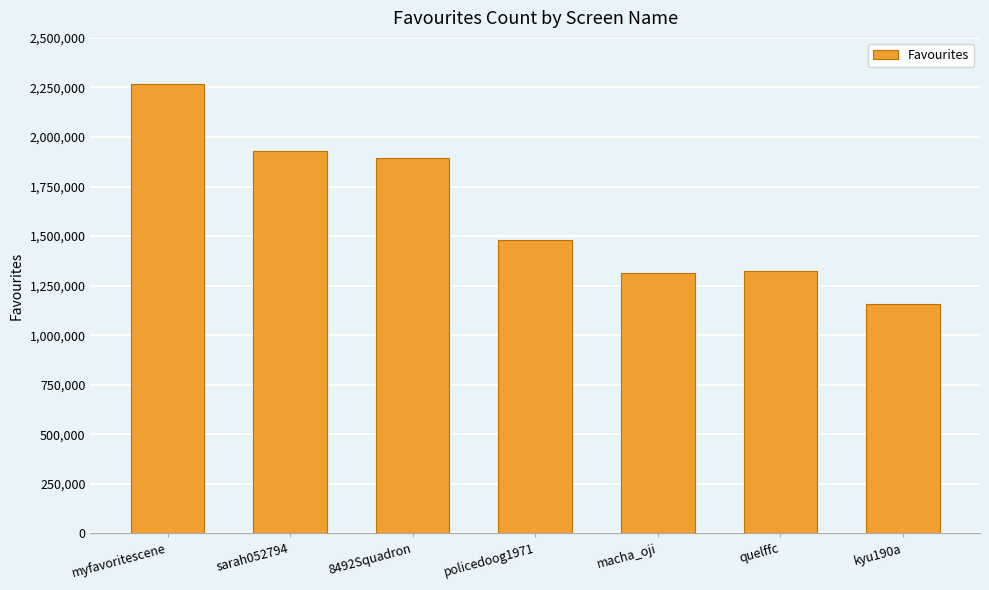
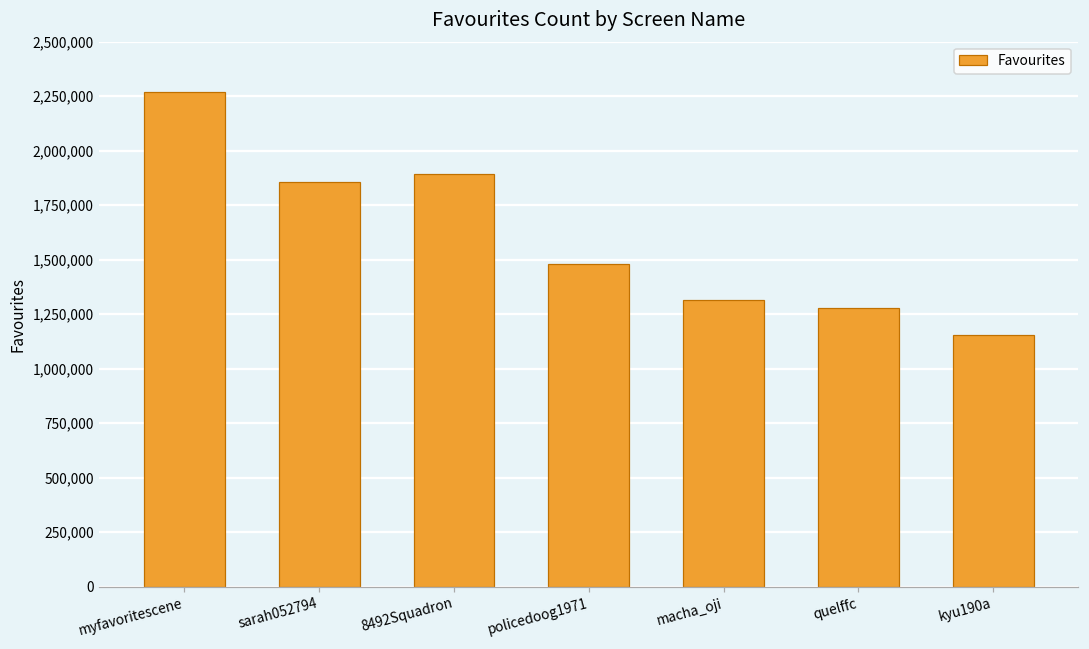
sarah052794: 1,930,000 -> 1,850,000
quelffc: 1,320,000 -> 1,280,000
